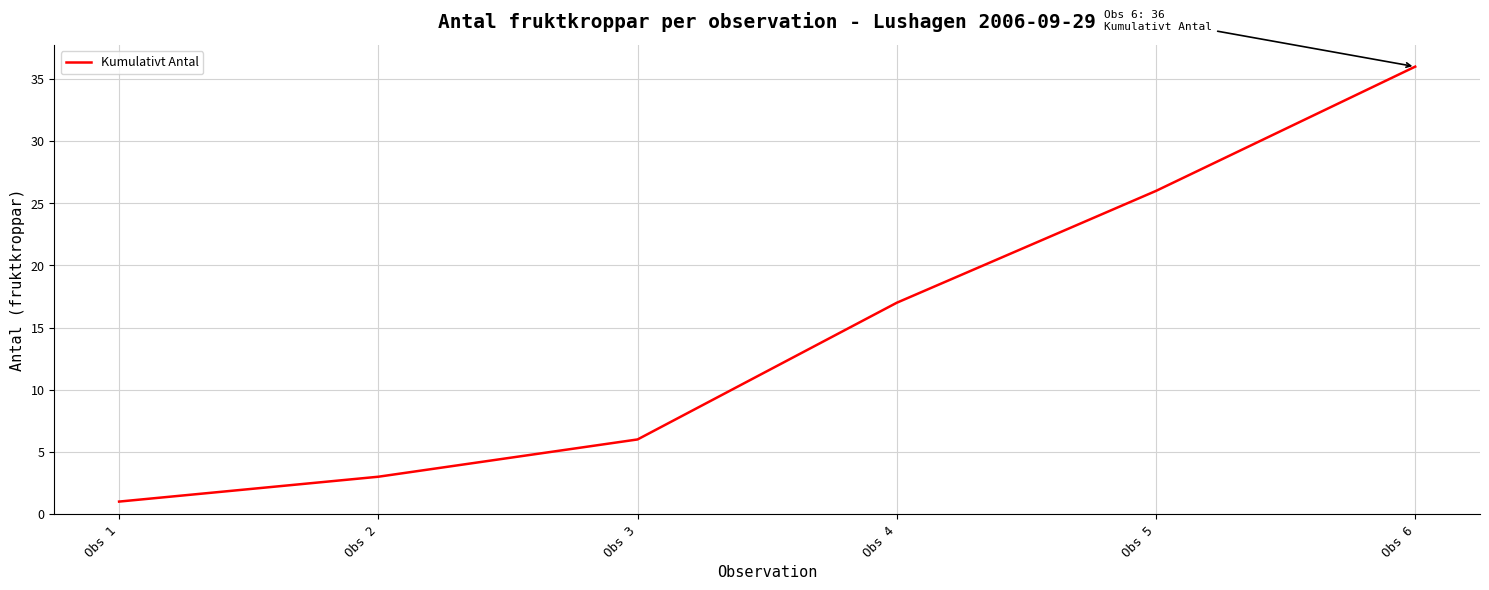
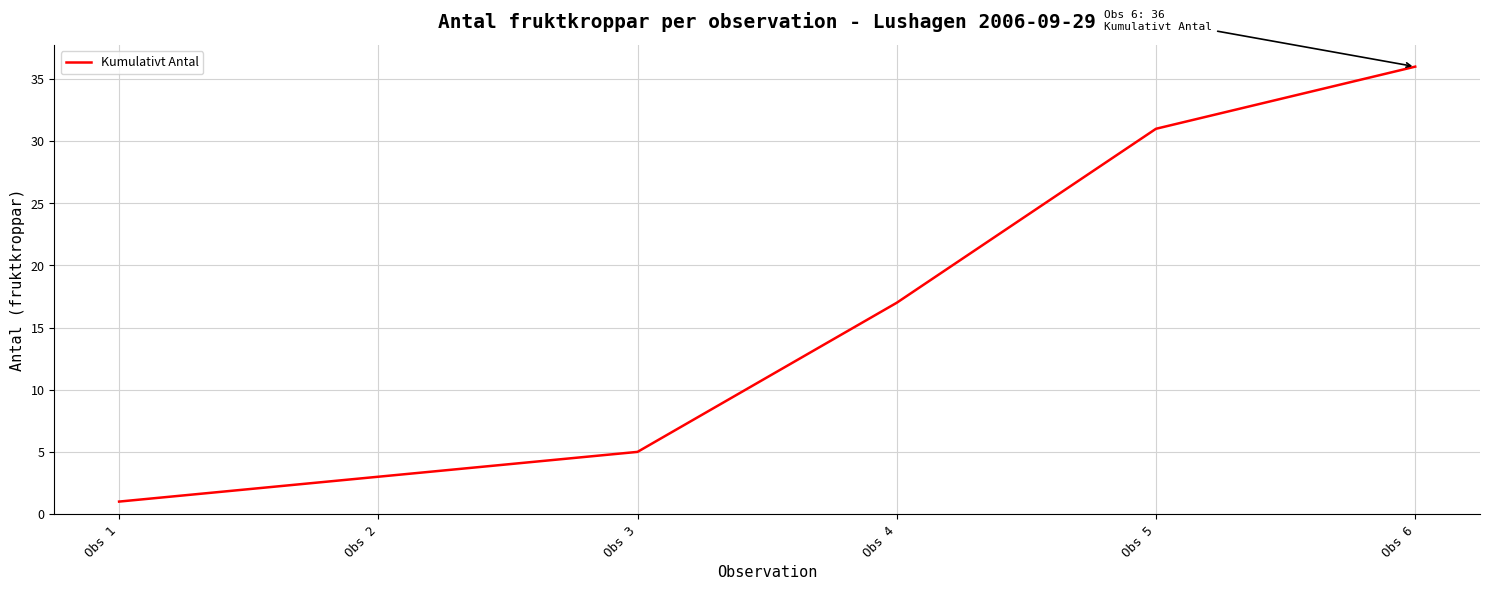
Obs 3: 6 -> 5
Obs 5: 26 -> 31
